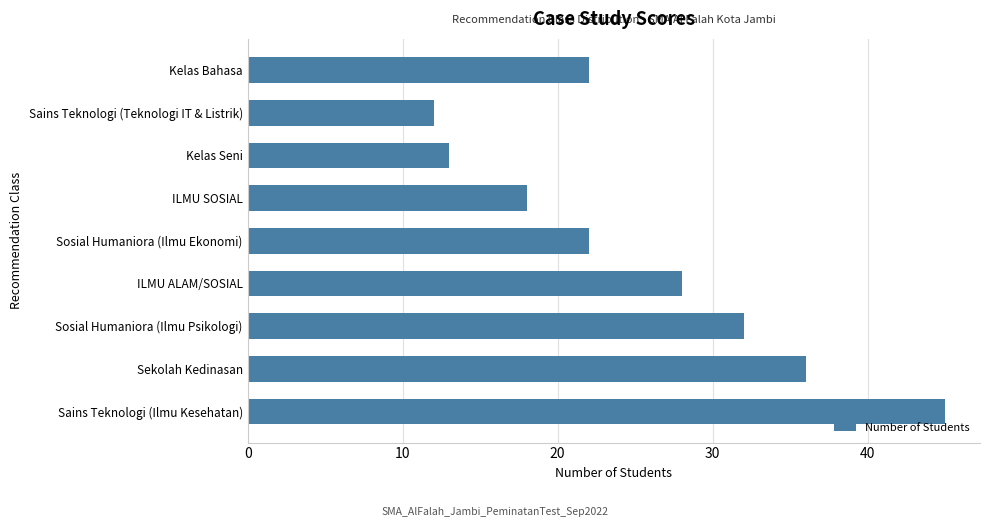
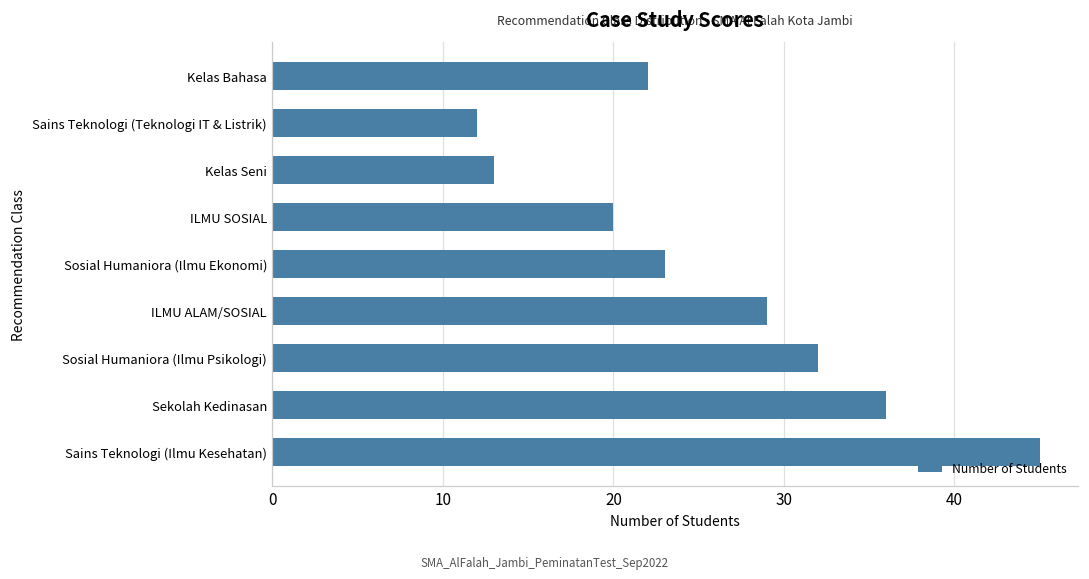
ILMU SOSIAL: 18 -> 20
Sosial Humaniora (Ilmu Ekonomi): 22 -> 23
ILMU ALAM/SOSIAL: 28 -> 29
